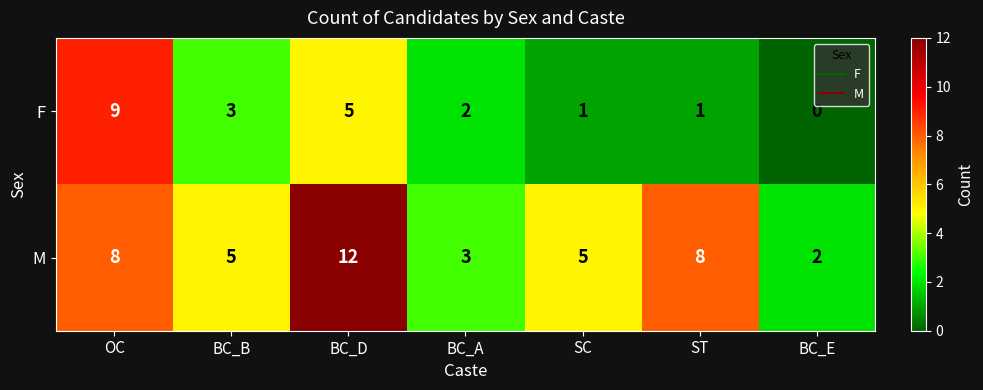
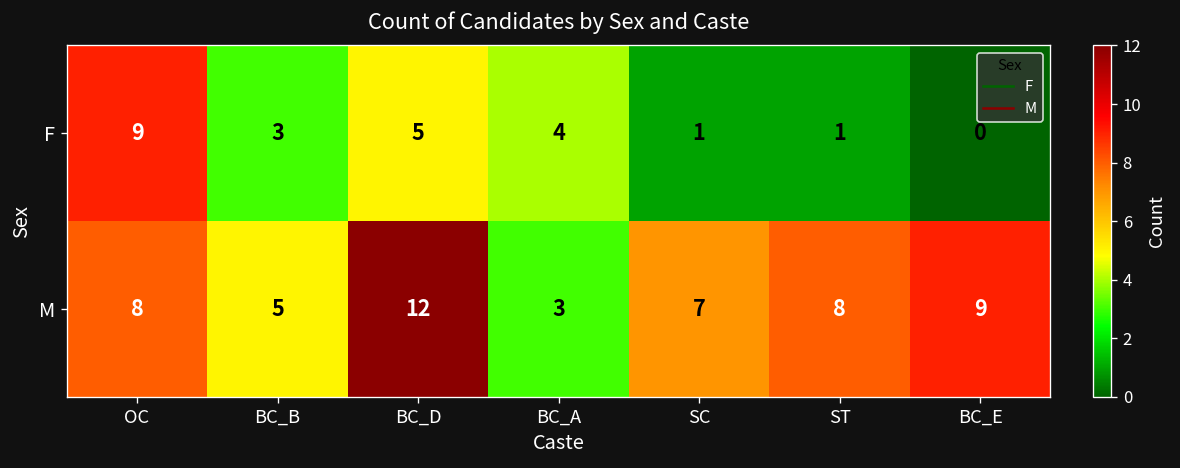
F, BC_A: 2 -> 4
M, SC: 5 -> 7
M, BC_E: 2 -> 9
